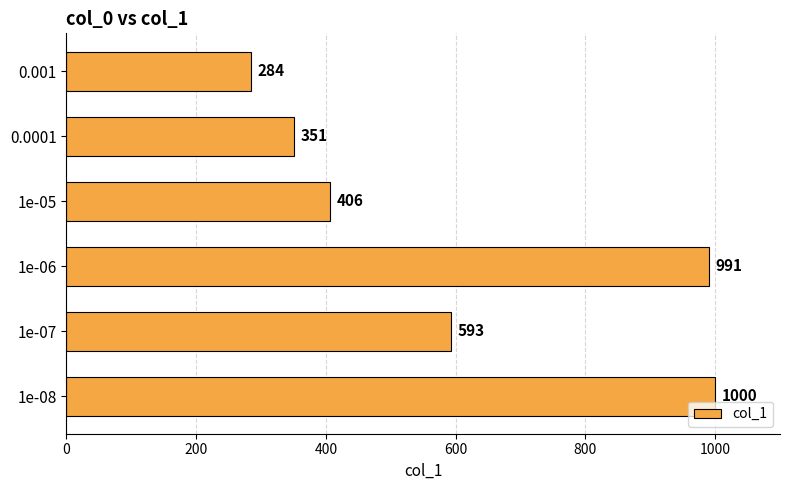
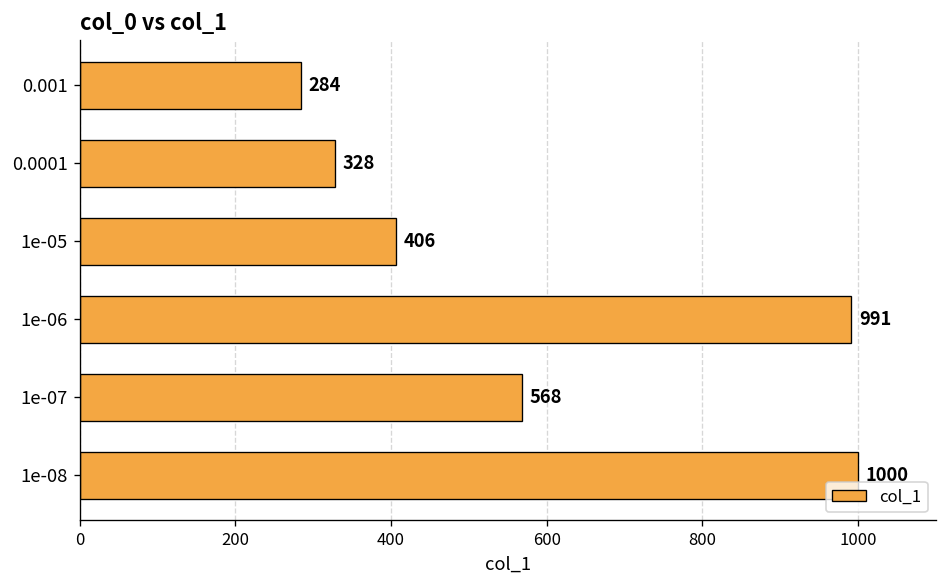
0.0001: 351 -> 328
1e-07: 593 -> 568
